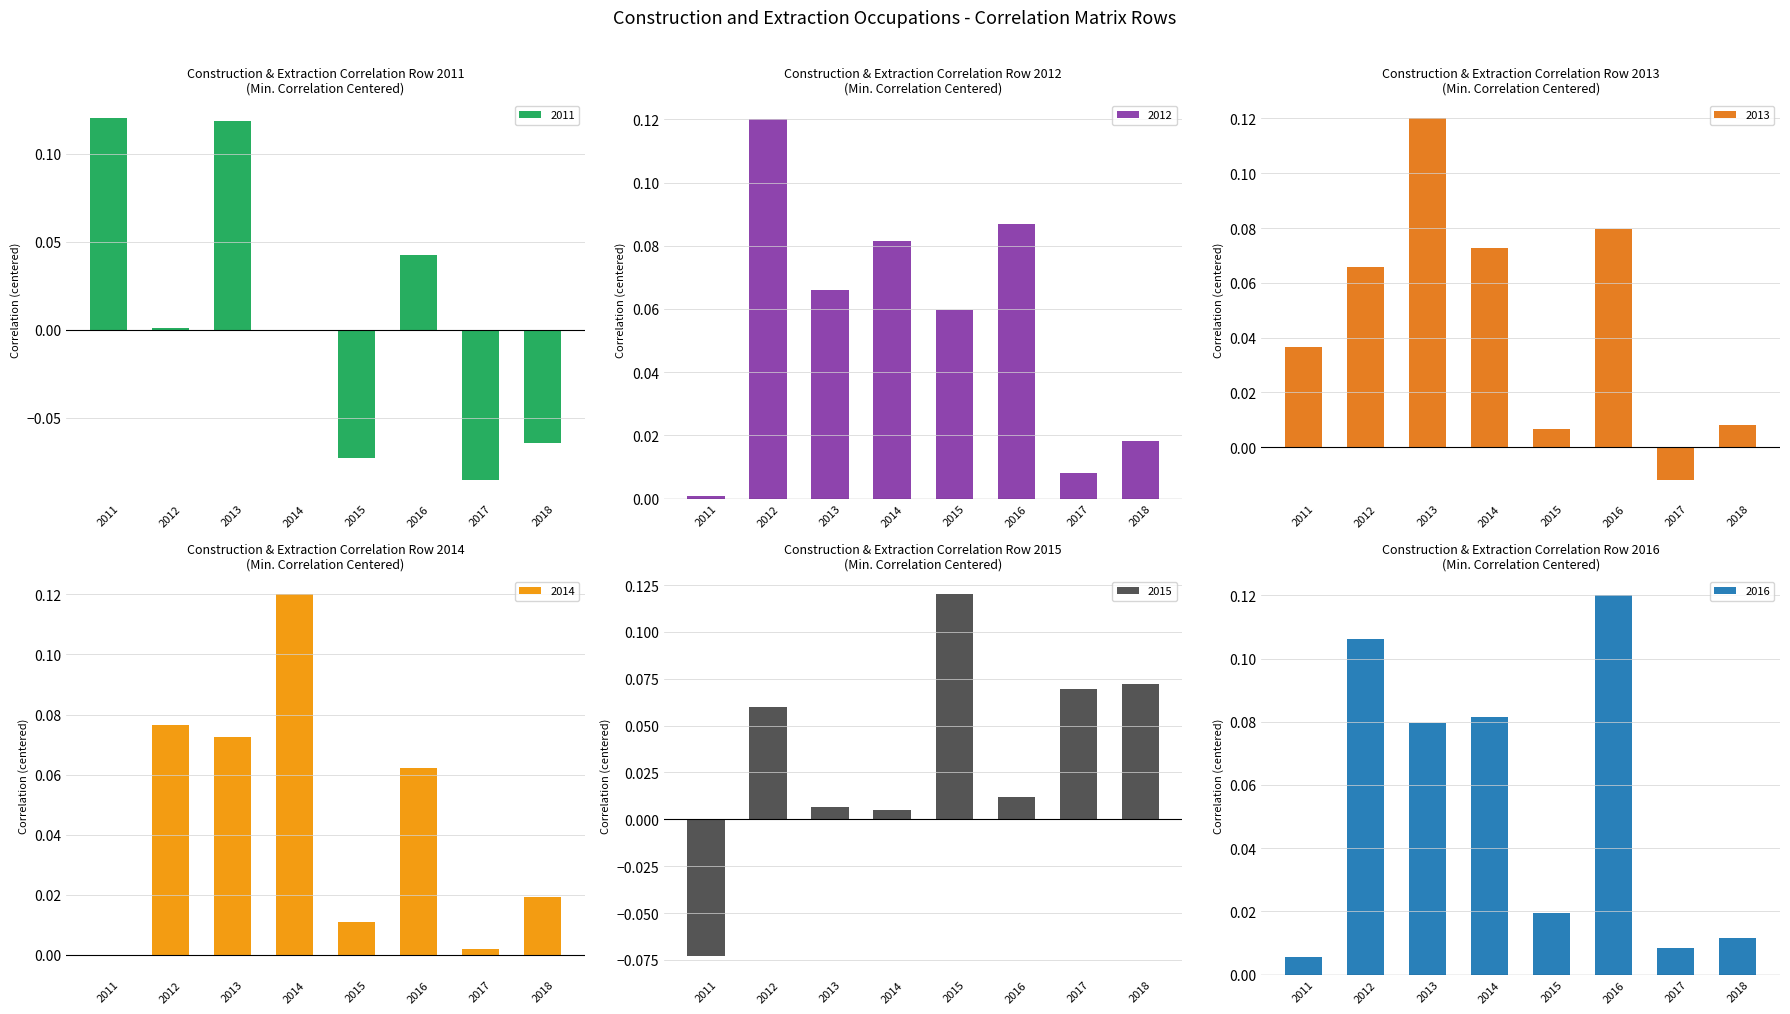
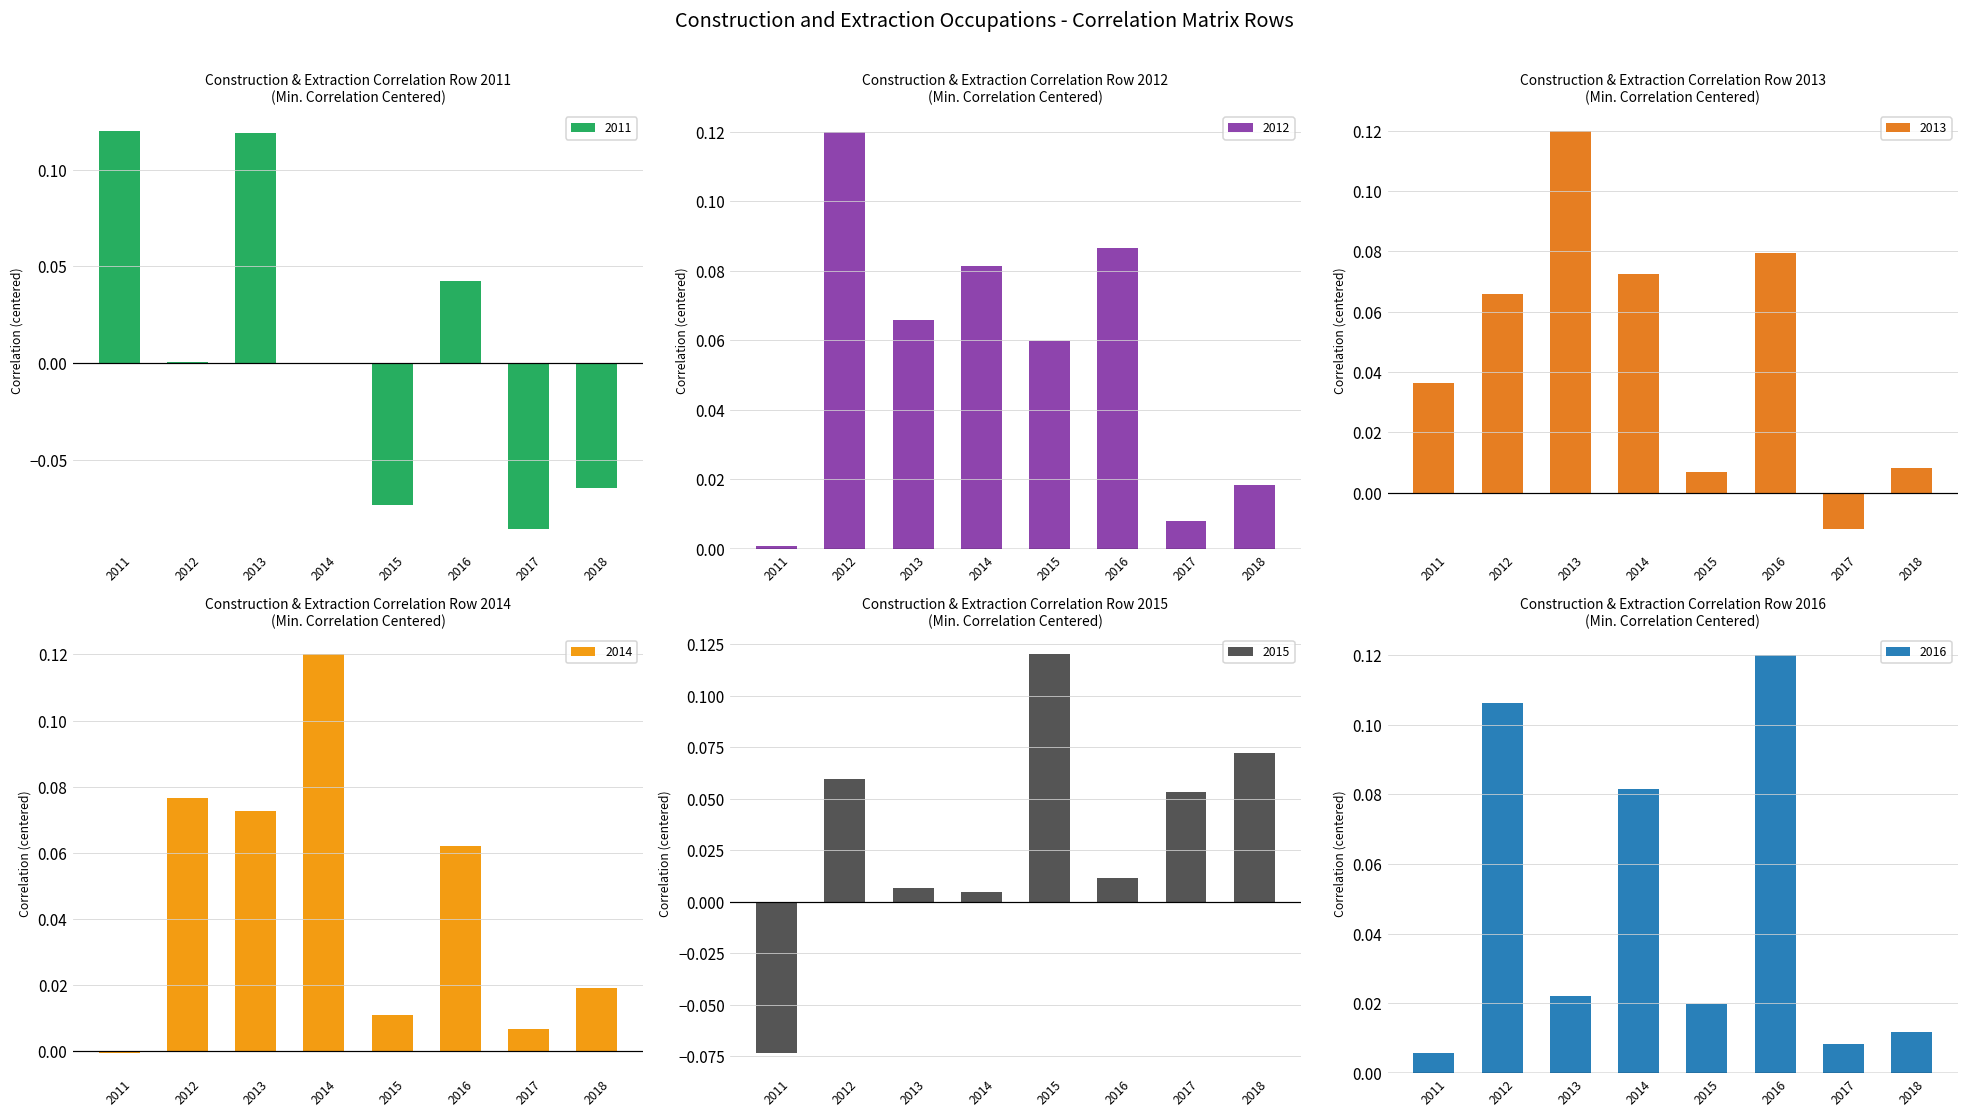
Construction & Extraction Correlation Row 2014 (Min. Correlation Centered), 2017: 0.002 -> 0.007
Construction & Extraction Correlation Row 2015 (Min. Correlation Centered), 2017: 0.070 -> 0.053
Construction & Extraction Correlation Row 2016 (Min. Correlation Centered), 2013: 0.080 -> 0.022
